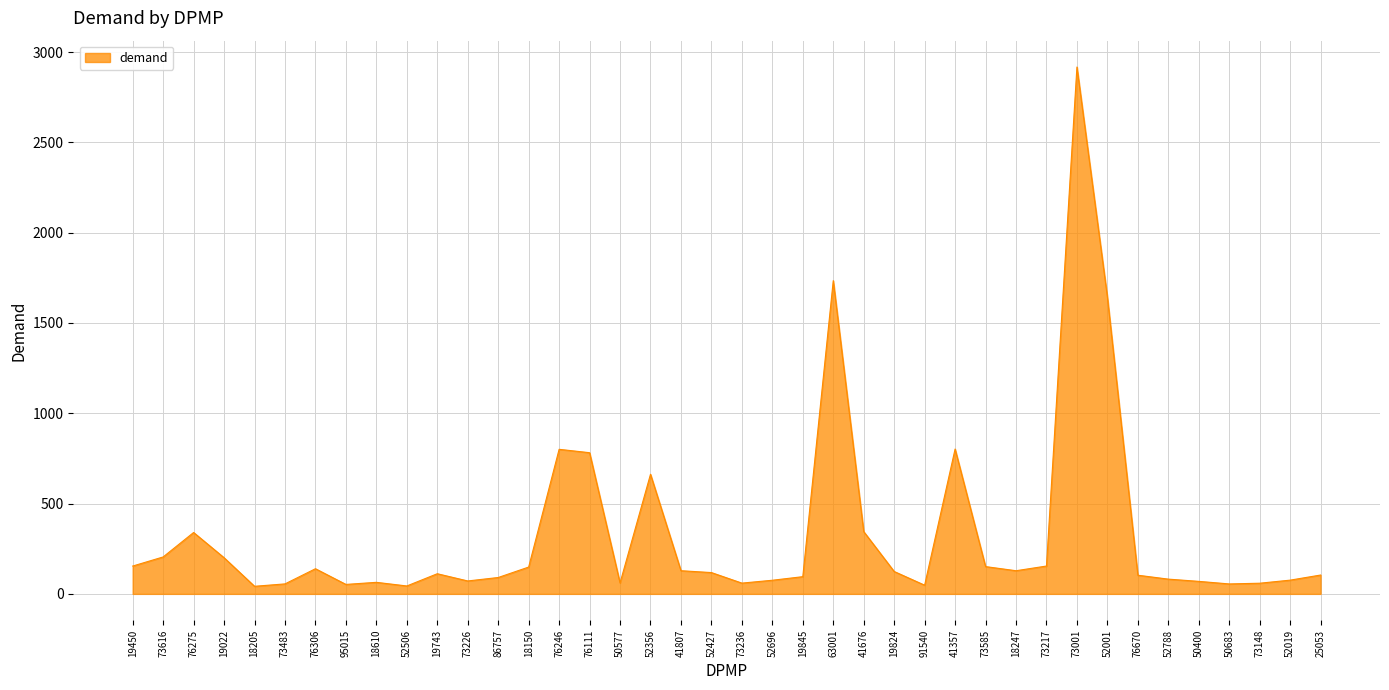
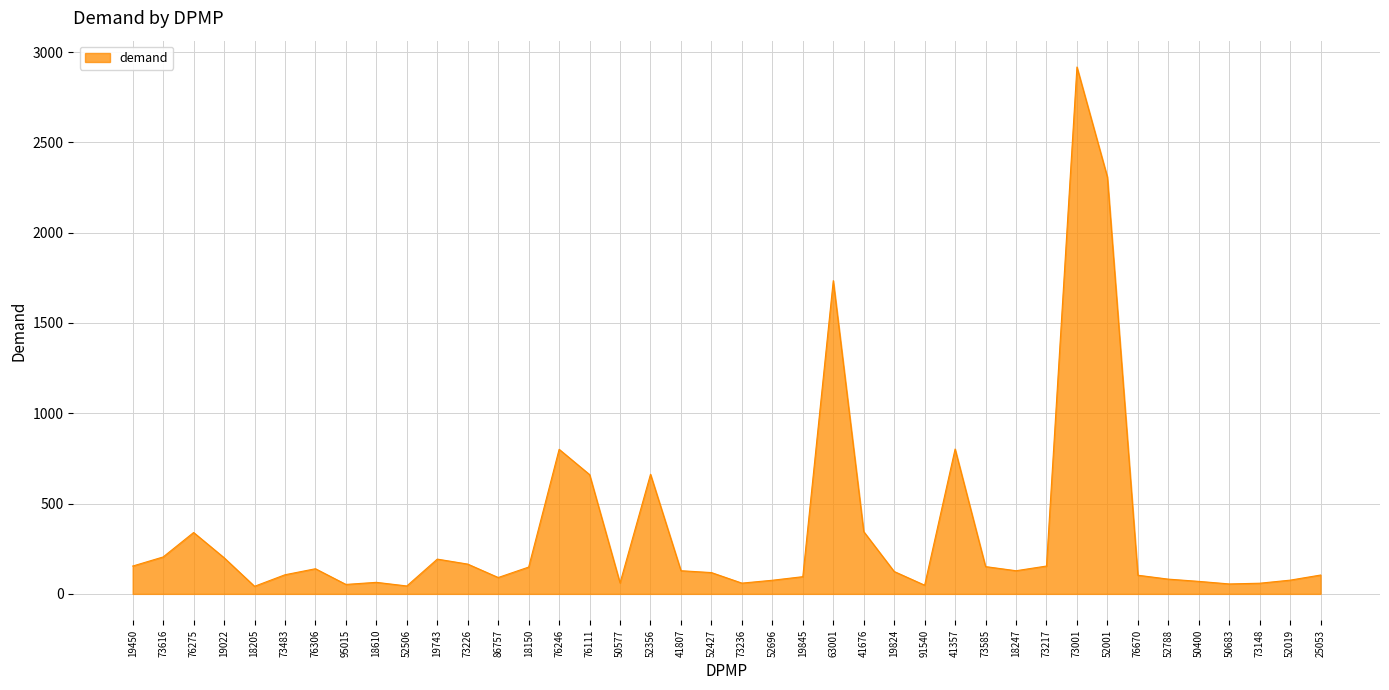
73483: 60 -> 110
19743: 110 -> 190
73226: 70 -> 160
76111: 780 -> 660
52001: 1640 -> 2310
